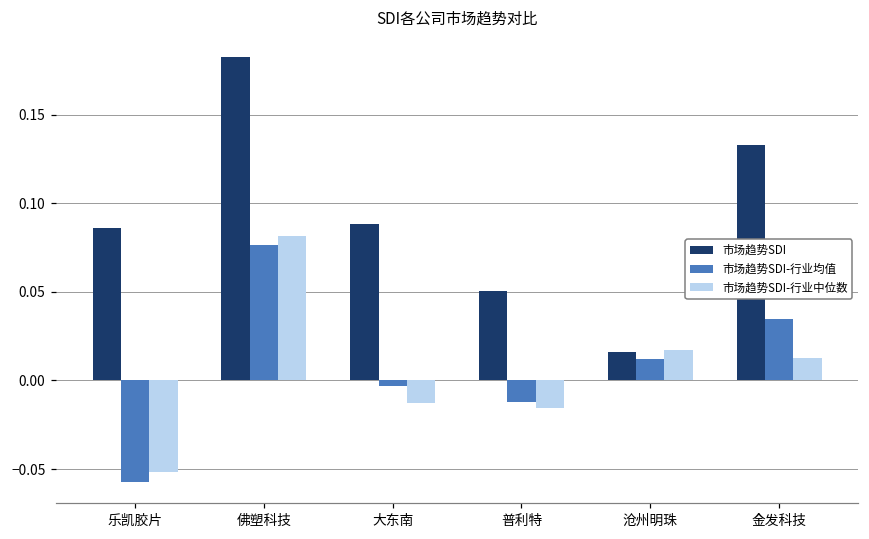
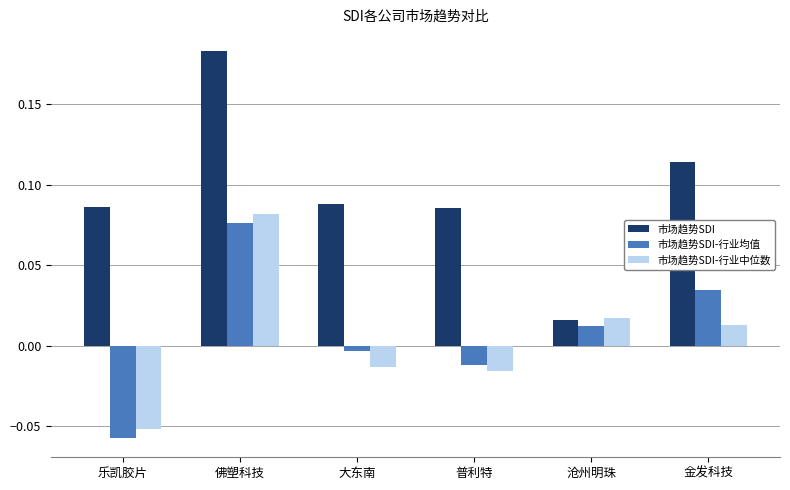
市场趋势SDI, 普利特: 0.051 -> 0.086
市场趋势SDI, 金发科技: 0.133 -> 0.114
